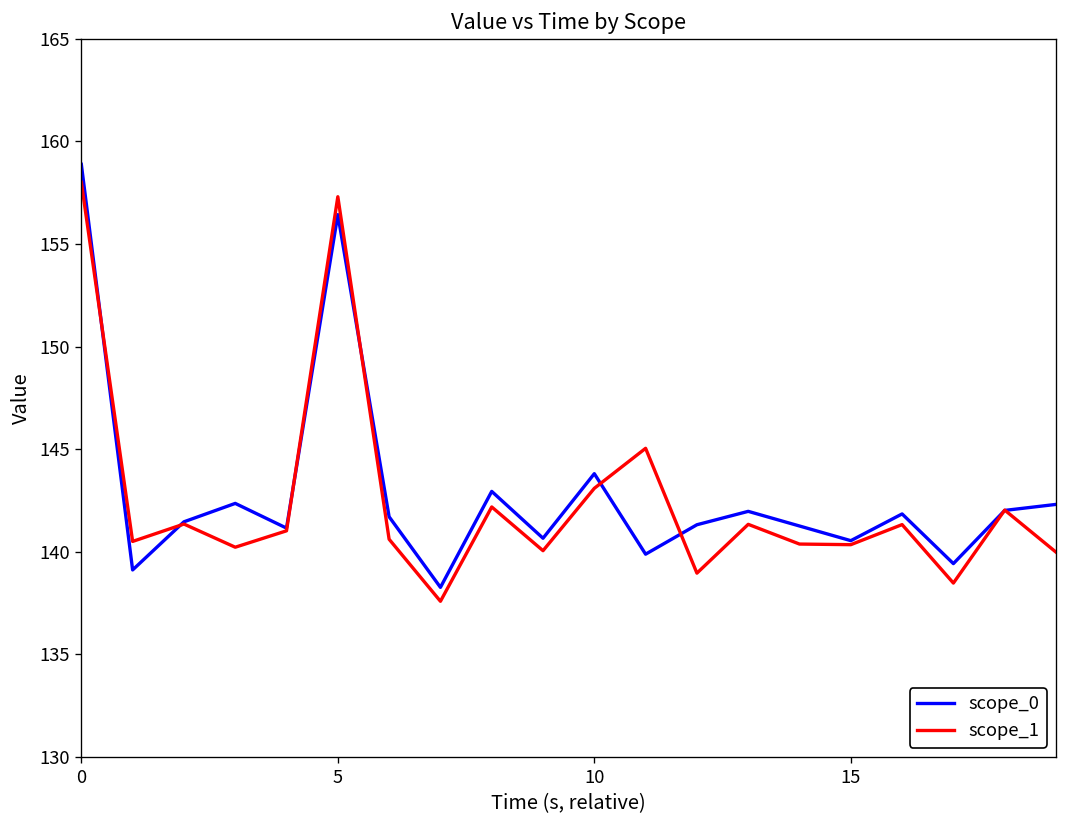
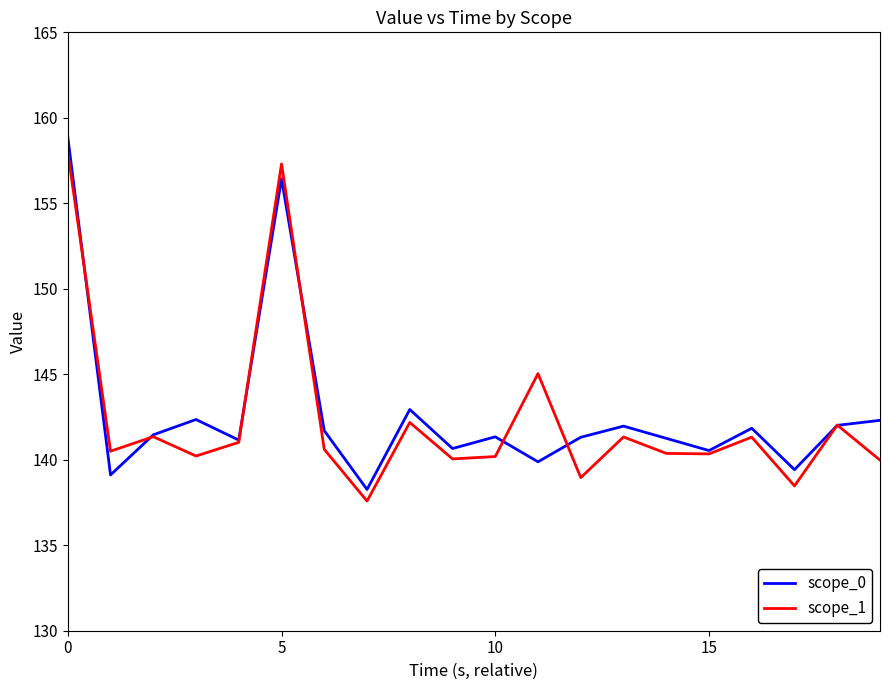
scope_0, 10: 143.8 -> 141.3
scope_1, 10: 143.1 -> 140.2
